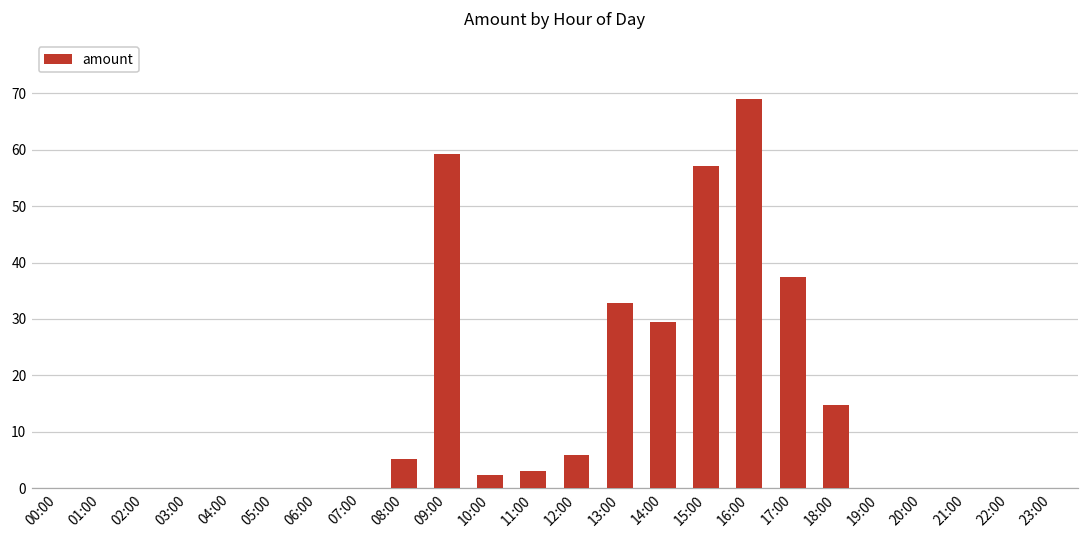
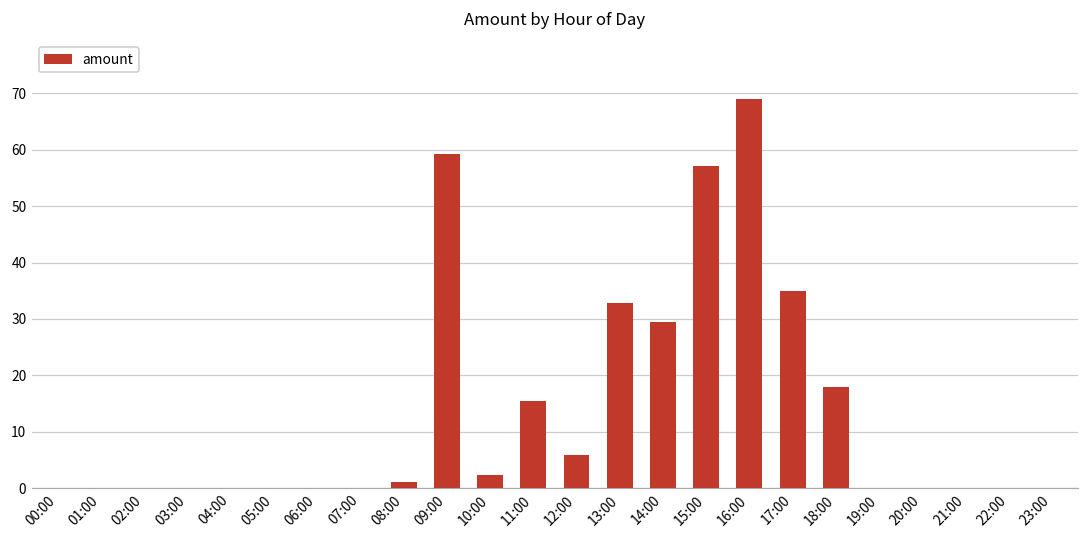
08:00: 5 -> 1
11:00: 3 -> 15
17:00: 38 -> 35
18:00: 15 -> 18
